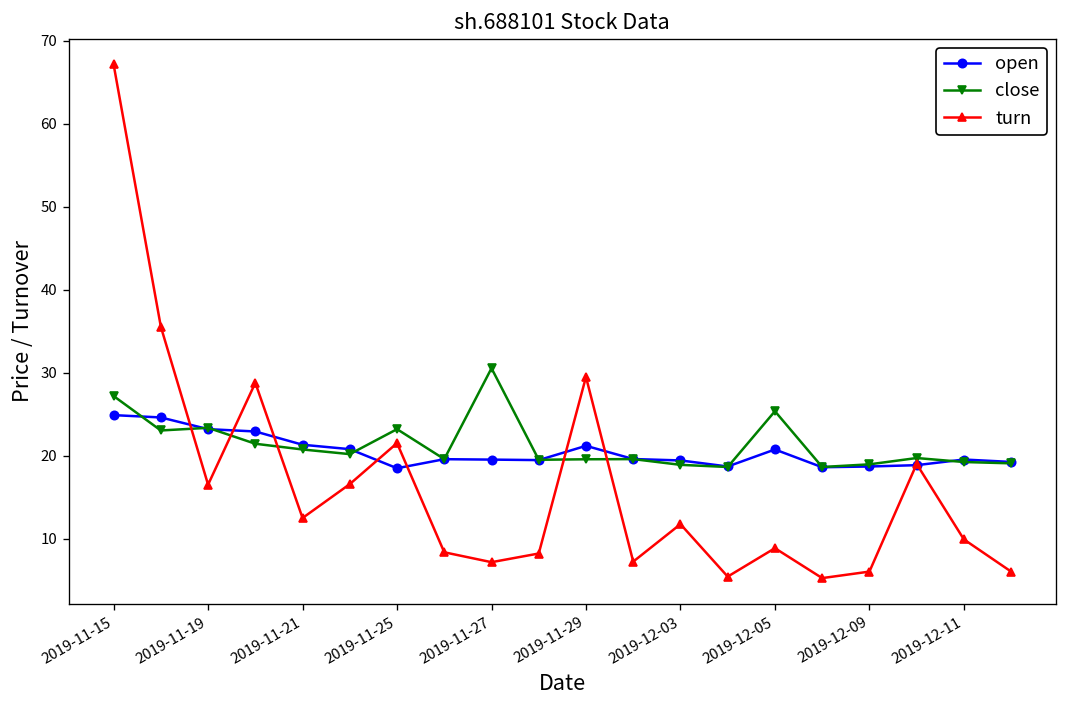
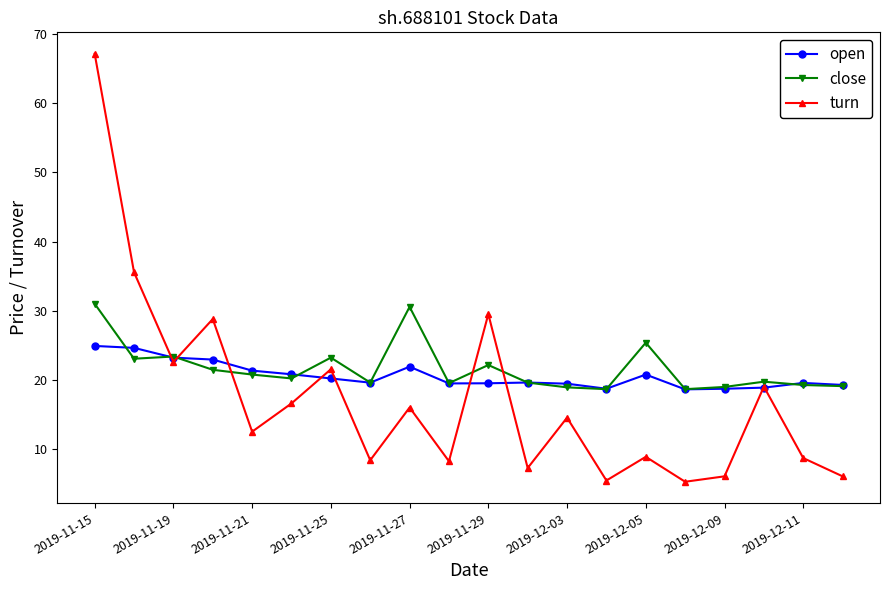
close, 2019-11-15: 27 -> 31
turn, 2019-11-19: 17 -> 23
open, 2019-11-25: 19 -> 20
open, 2019-11-27: 20 -> 22
turn, 2019-11-27: 7 -> 16
open, 2019-11-29: 21 -> 20
close, 2019-11-29: 20 -> 22
turn, 2019-12-03: 12 -> 15
turn, 2019-12-11: 10 -> 9
